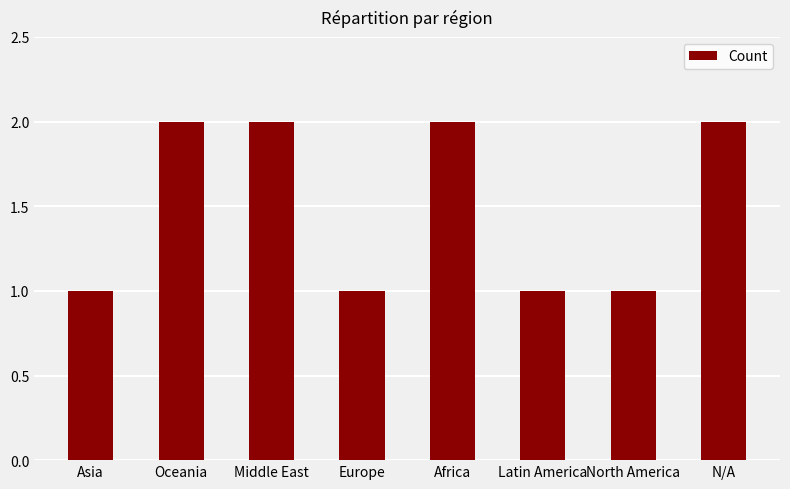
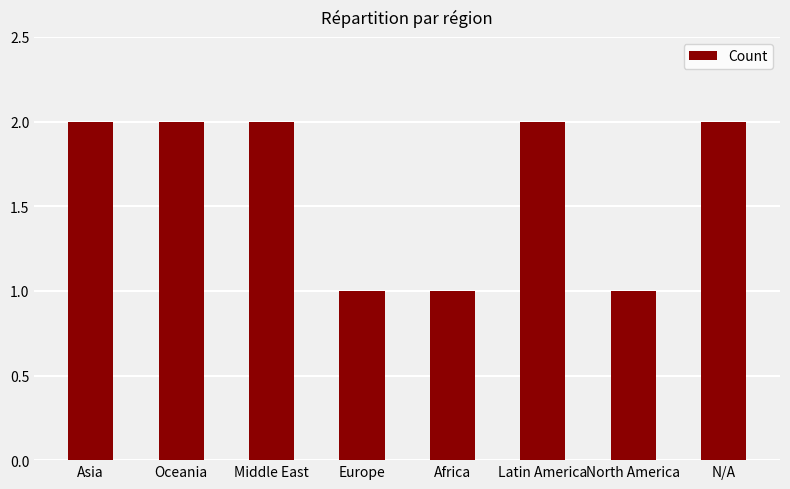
Asia: 1 -> 2
Africa: 2 -> 1
Latin America: 1 -> 2
